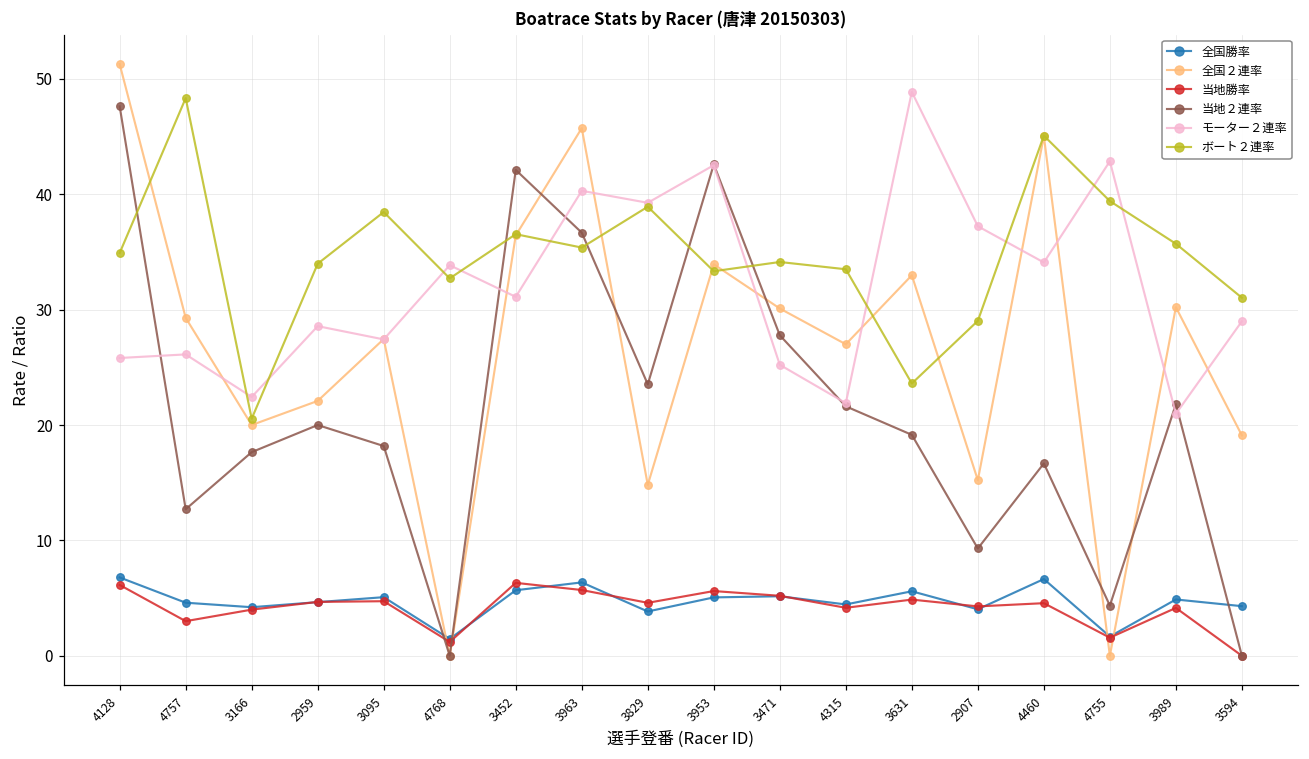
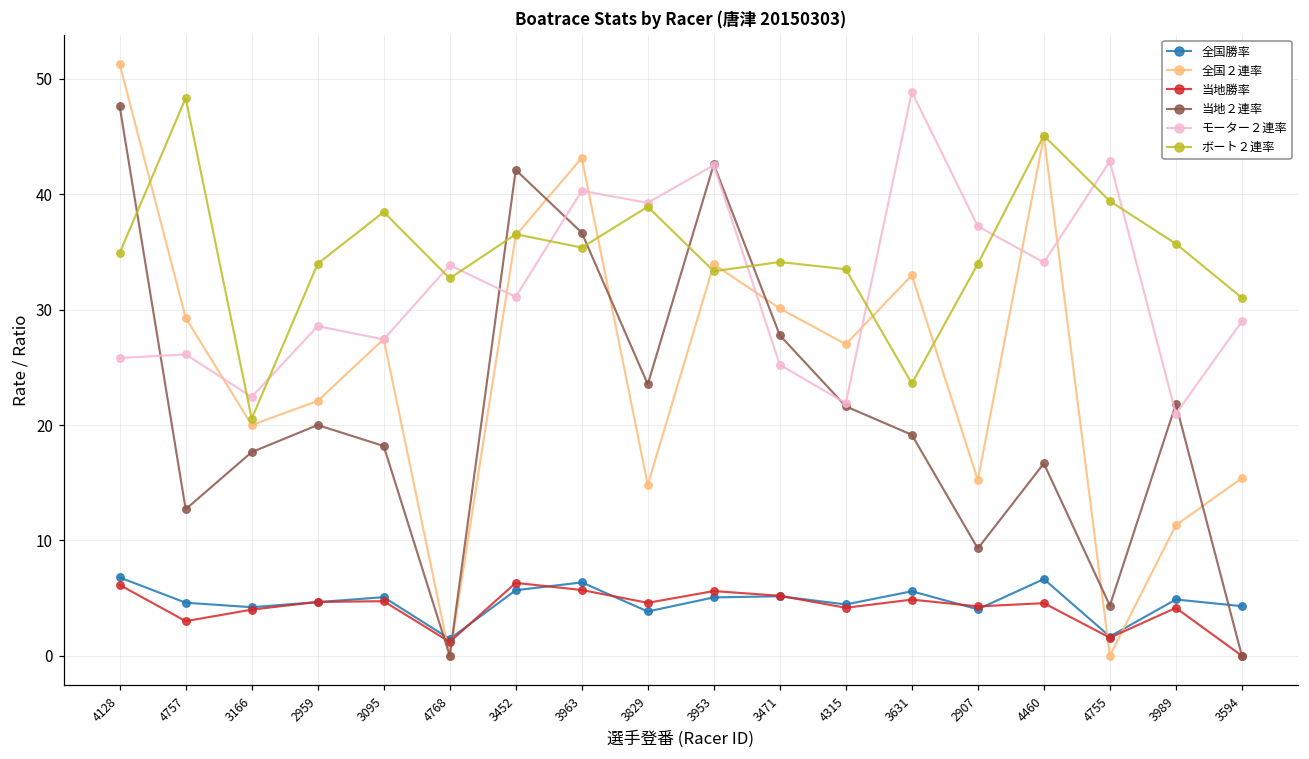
全国２連率, 3963: 45.7 -> 43.2
ボート２連率, 2907: 29.0 -> 34.0
全国２連率, 3989: 30.2 -> 11.3
全国２連率, 3594: 19.1 -> 15.4
